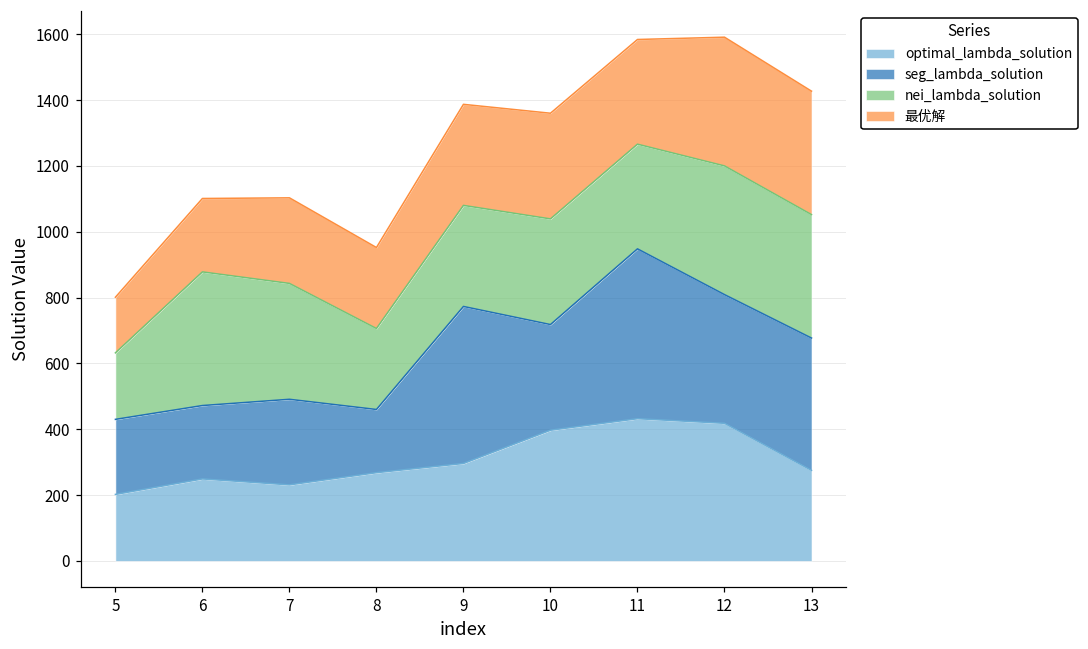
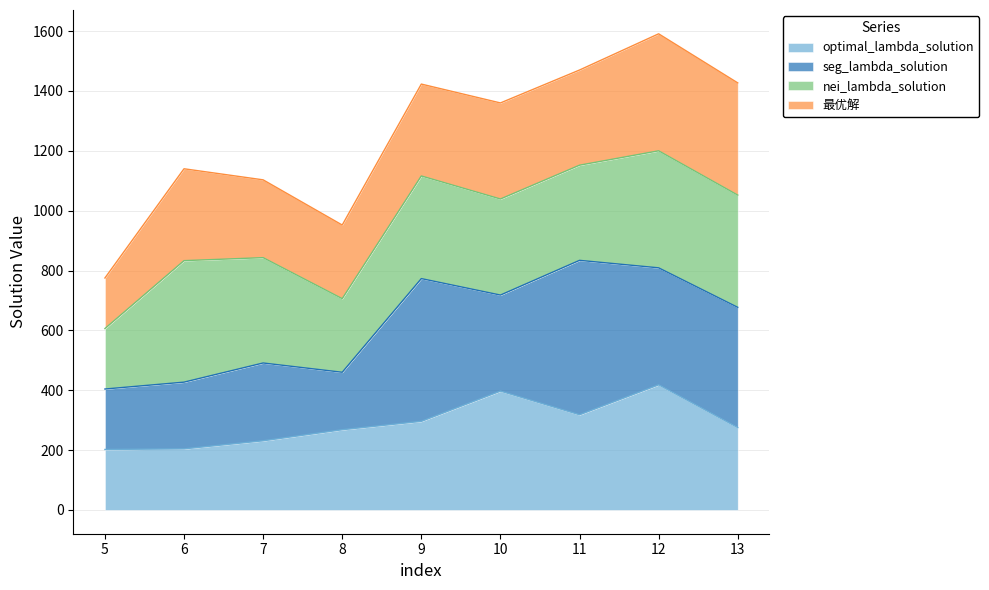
seg_lambda_solution, 5: 230 -> 200
optimal_lambda_solution, 6: 250 -> 200
最优解, 6: 220 -> 310
nei_lambda_solution, 9: 310 -> 340
optimal_lambda_solution, 11: 430 -> 320
